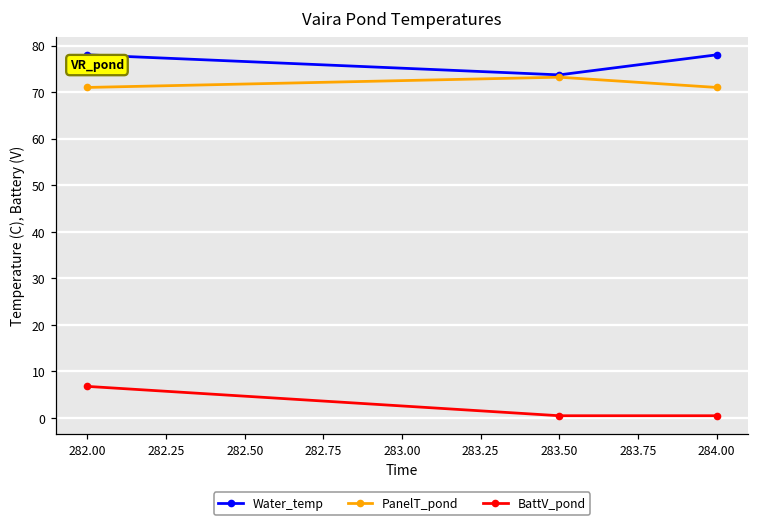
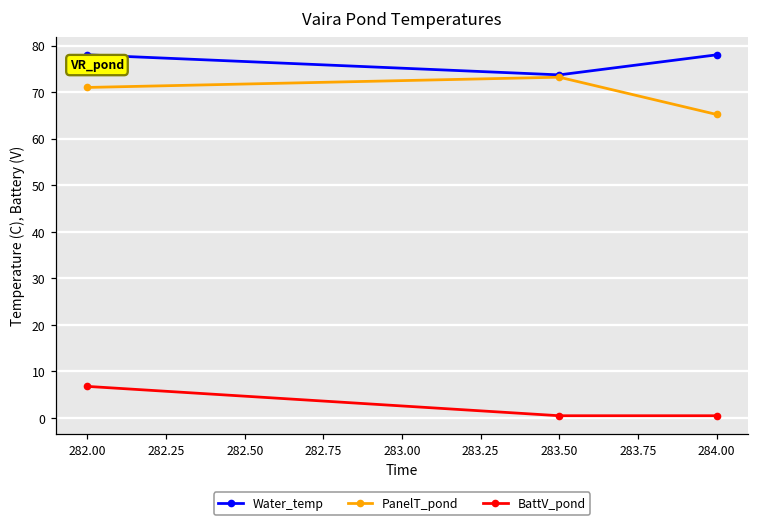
PanelT_pond, 284.00: 71 -> 65
